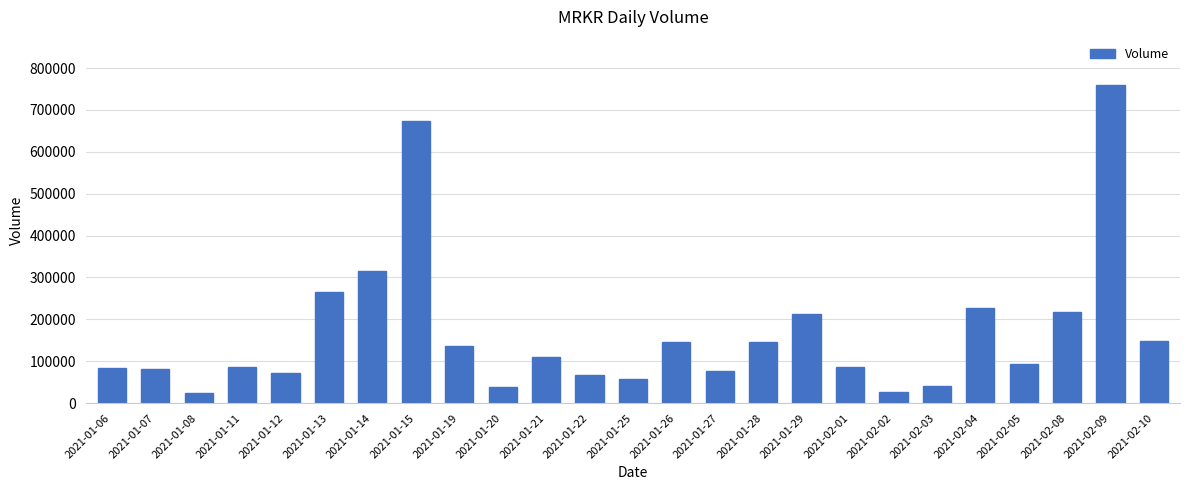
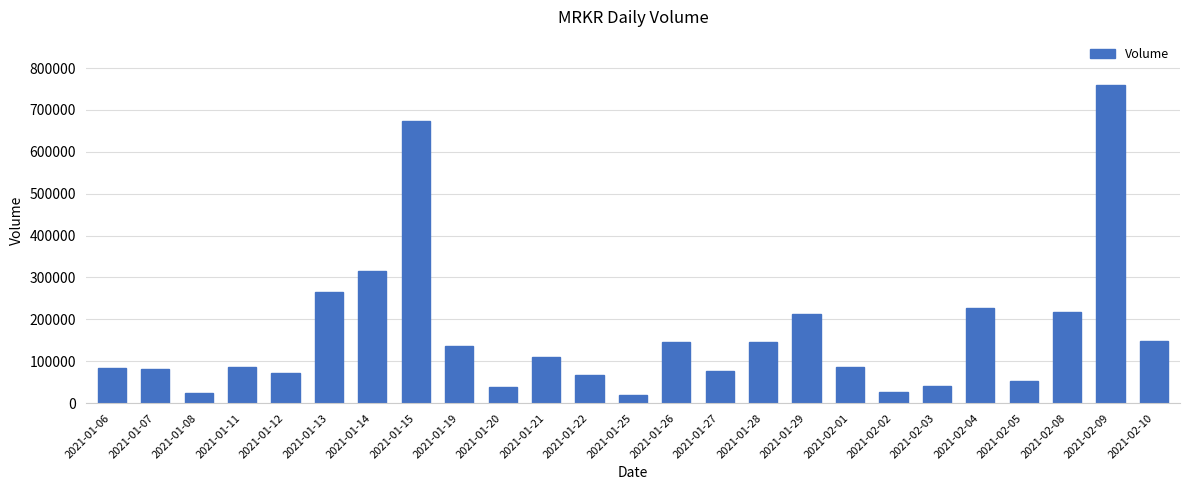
2021-01-25: 60000 -> 20000
2021-02-05: 90000 -> 50000
